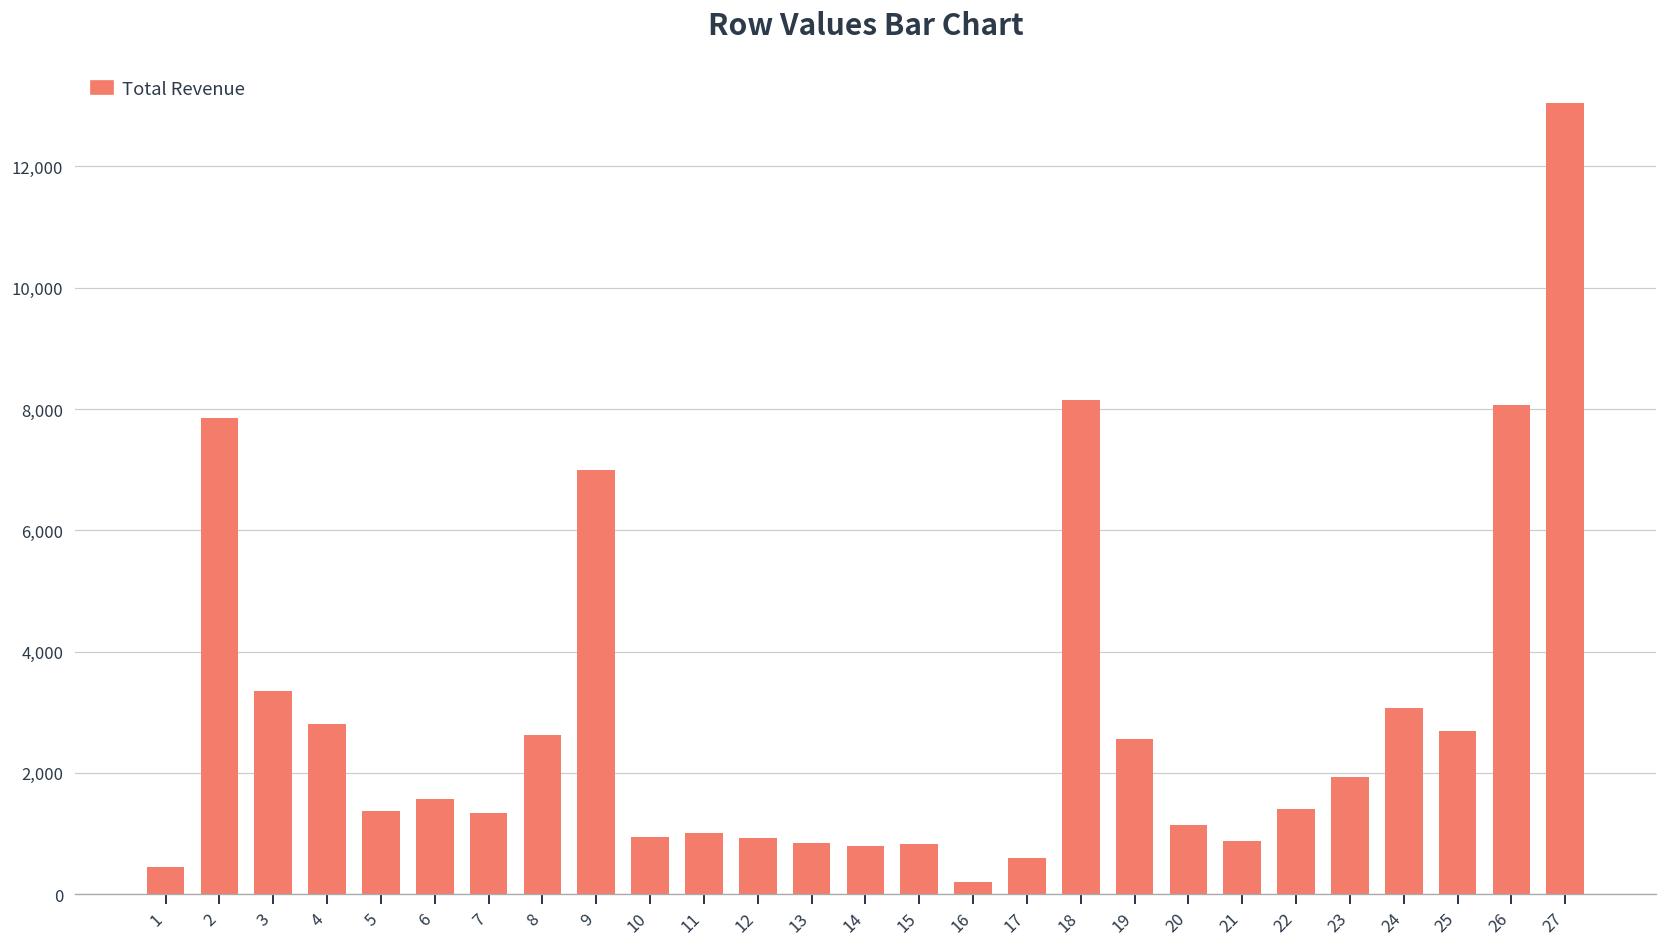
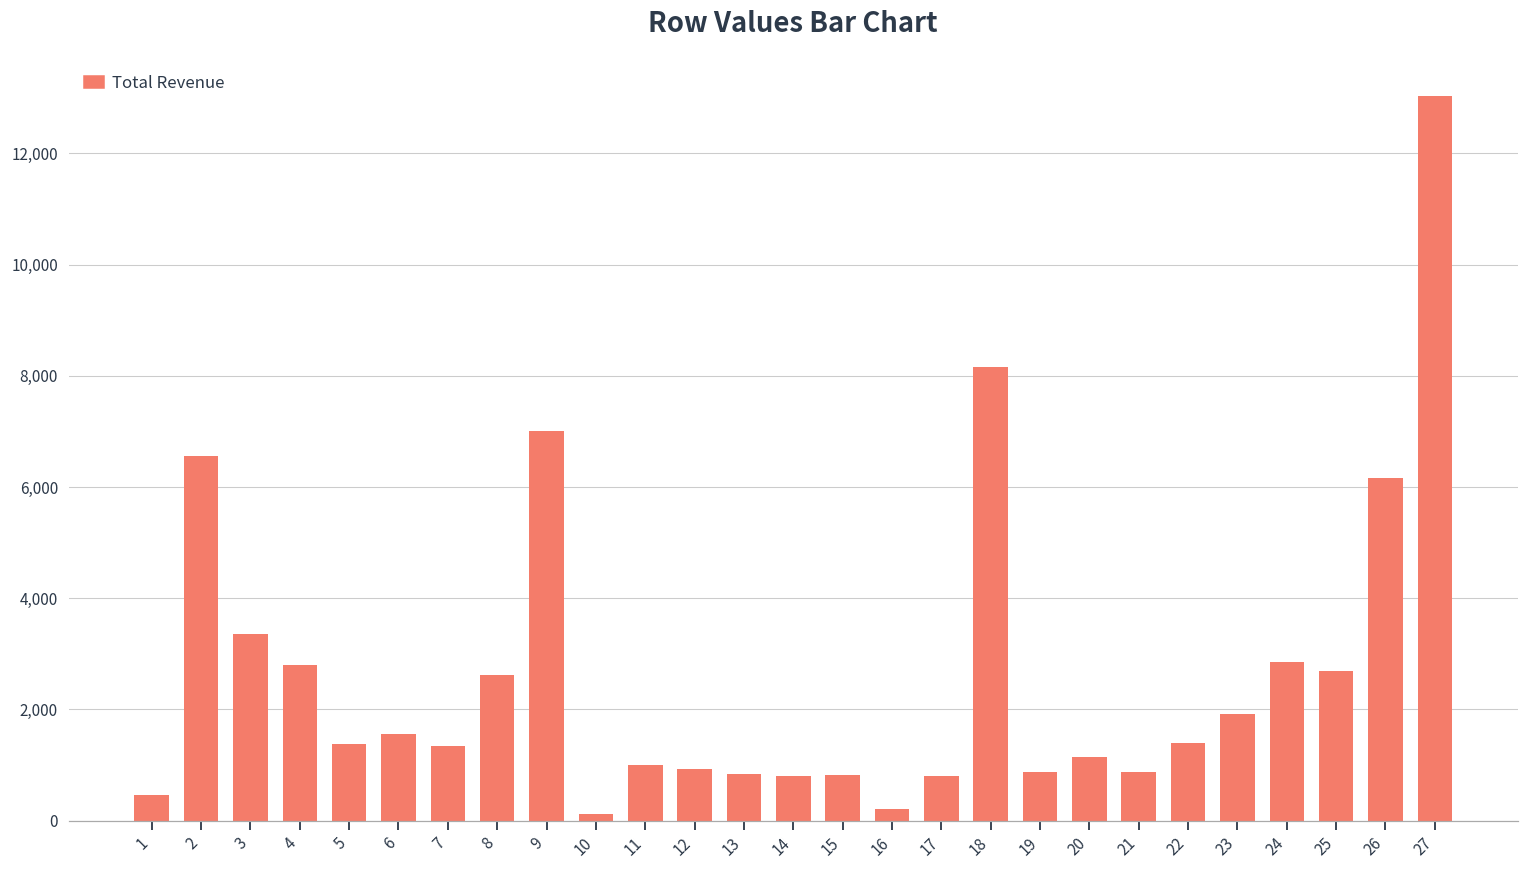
2: 7,800 -> 6,600
10: 900 -> 100
17: 600 -> 800
19: 2,600 -> 900
24: 3,100 -> 2,800
26: 8,100 -> 6,200
